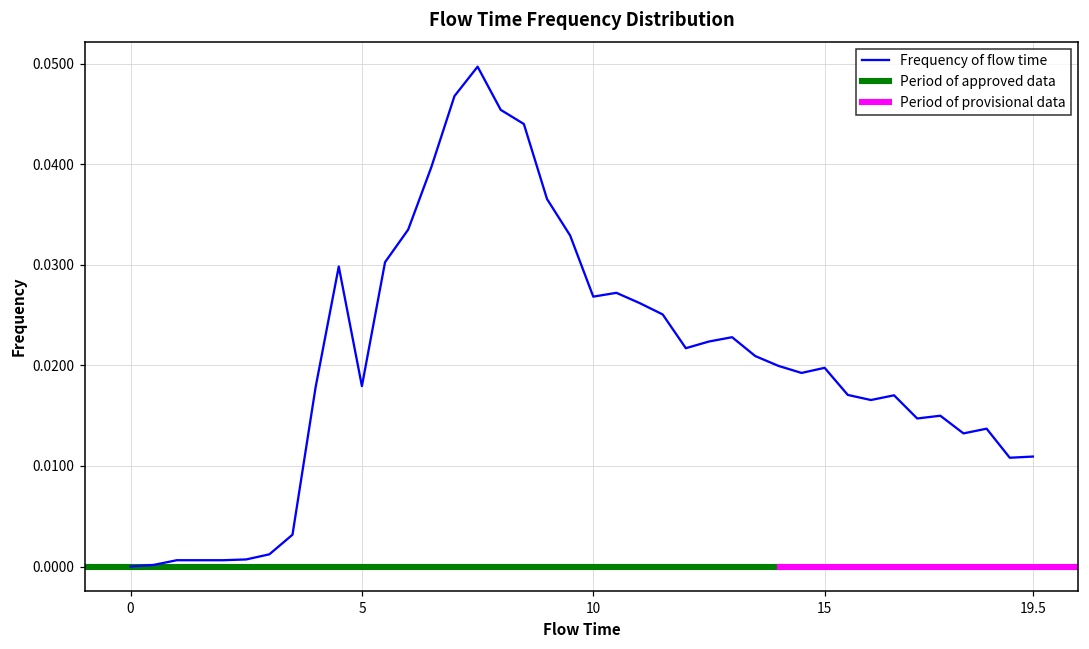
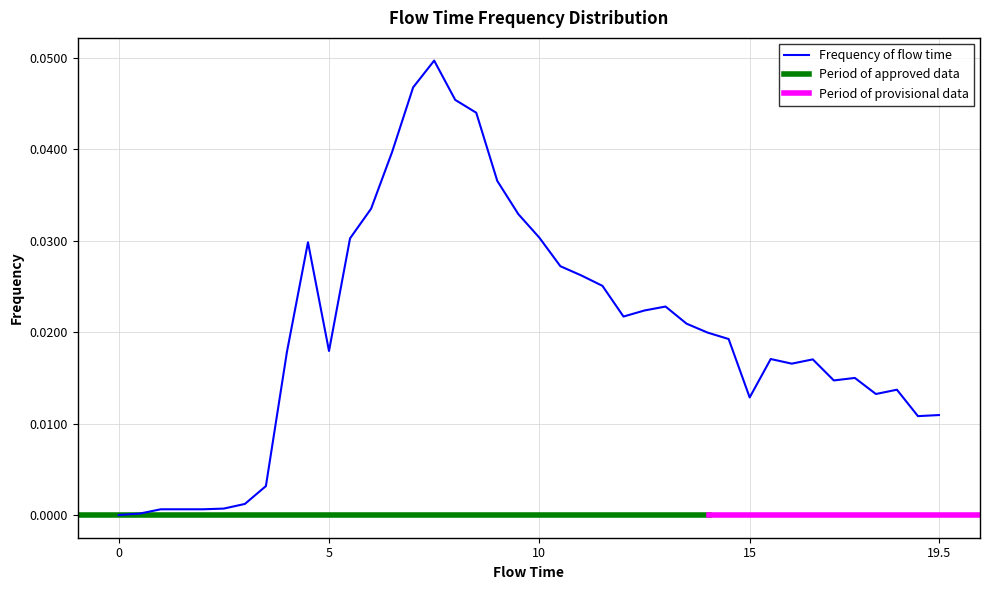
10: 0.027 -> 0.030
15: 0.020 -> 0.013
